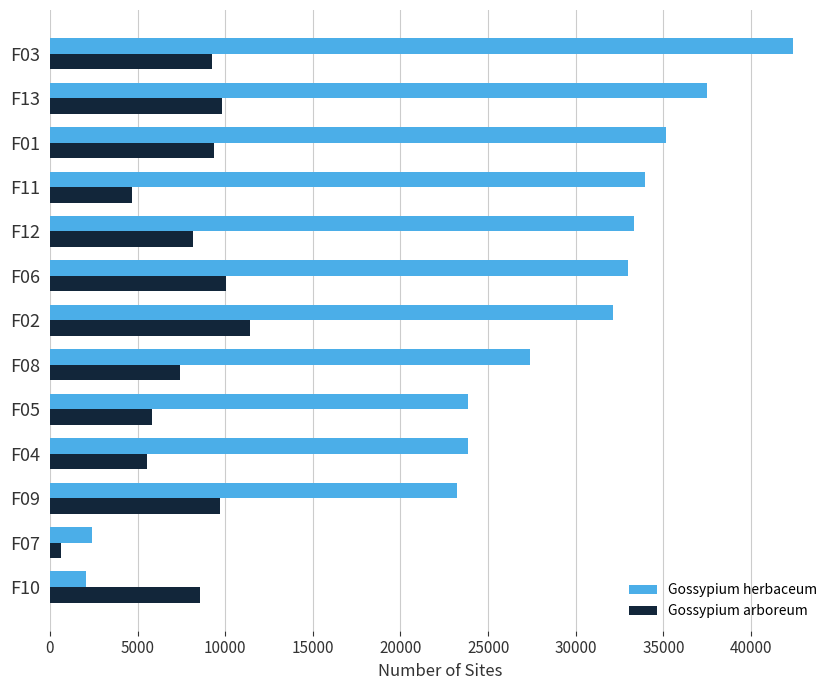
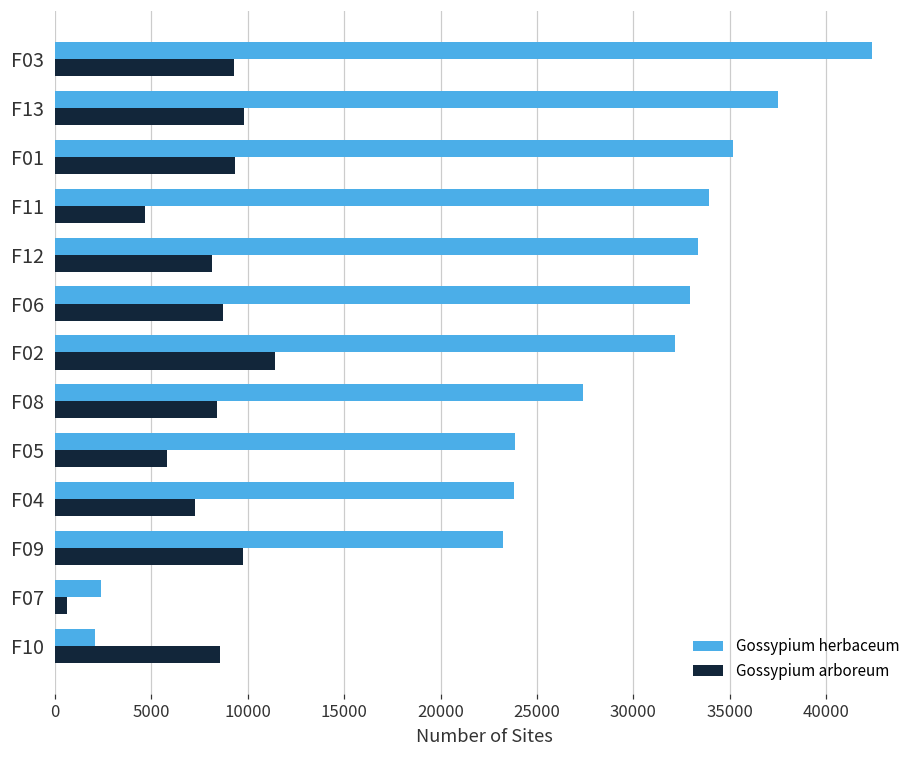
Gossypium arboreum, F06: 10000 -> 8700
Gossypium arboreum, F08: 7500 -> 8400
Gossypium arboreum, F04: 5500 -> 7300
